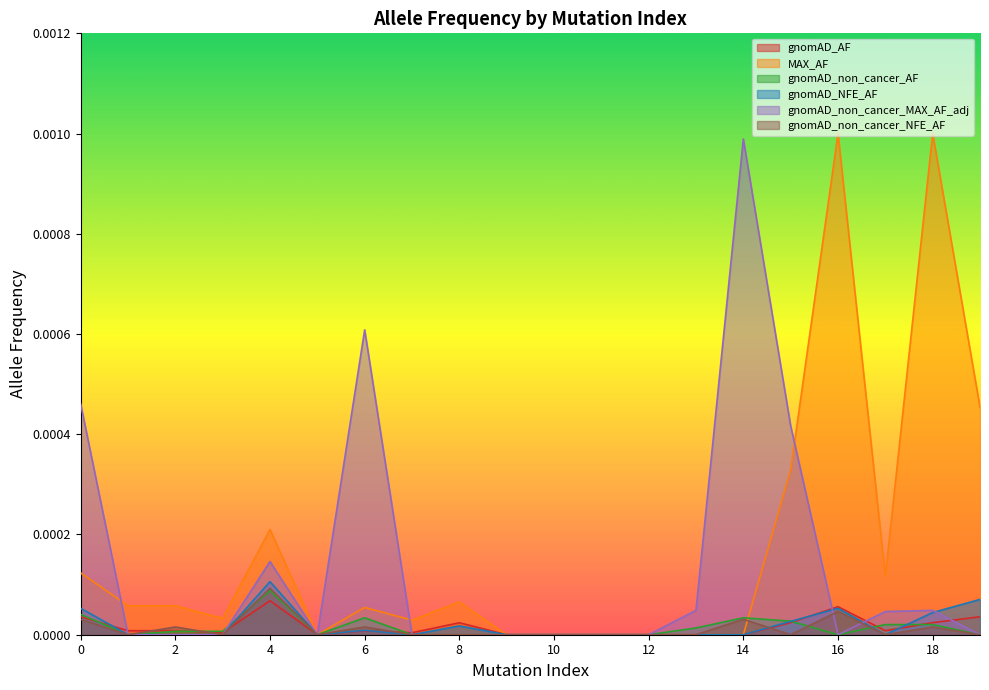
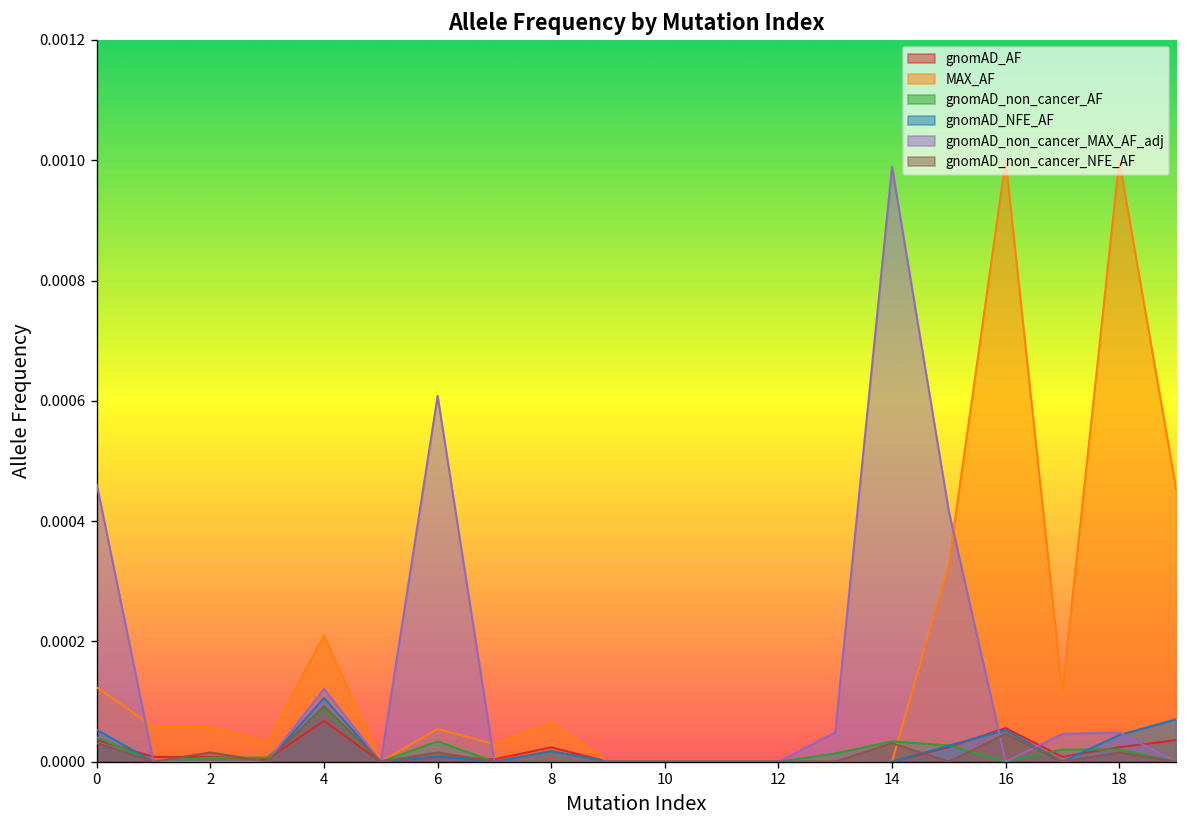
gnomAD_non_cancer_MAX_AF_adj, 4: 0.00015 -> 0.00012
